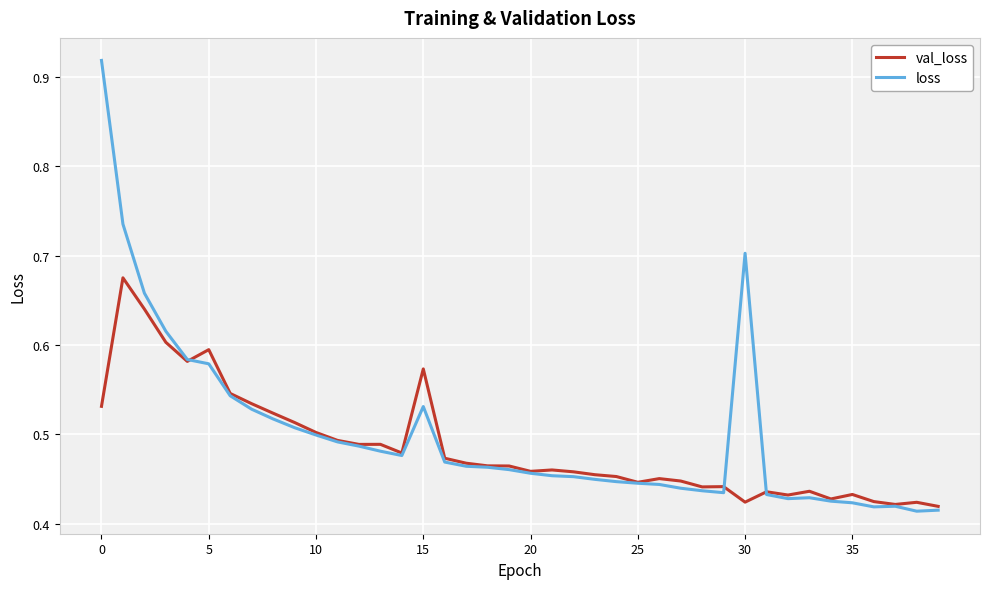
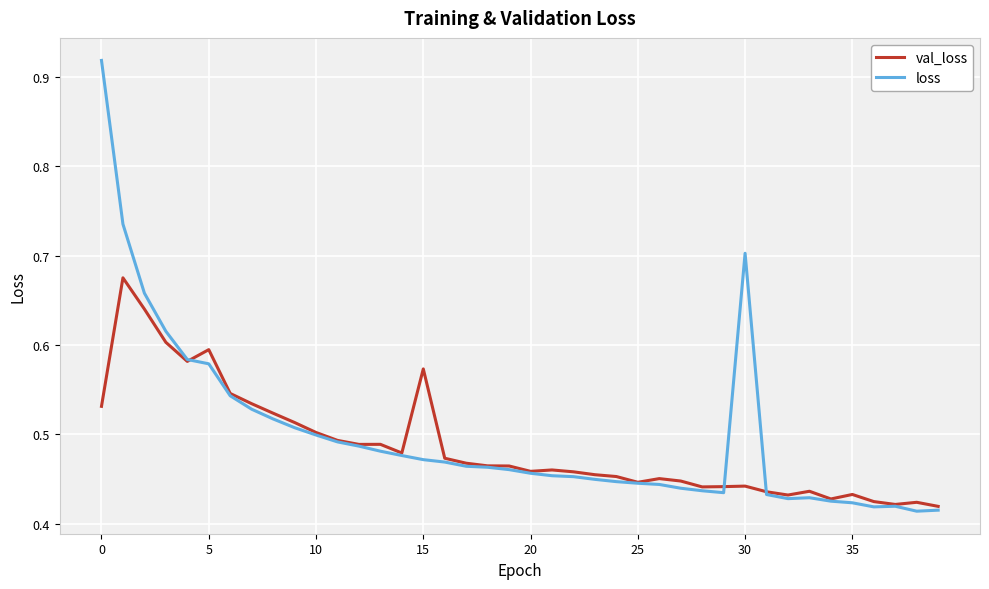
loss, 15: 0.53 -> 0.47
val_loss, 30: 0.42 -> 0.44
